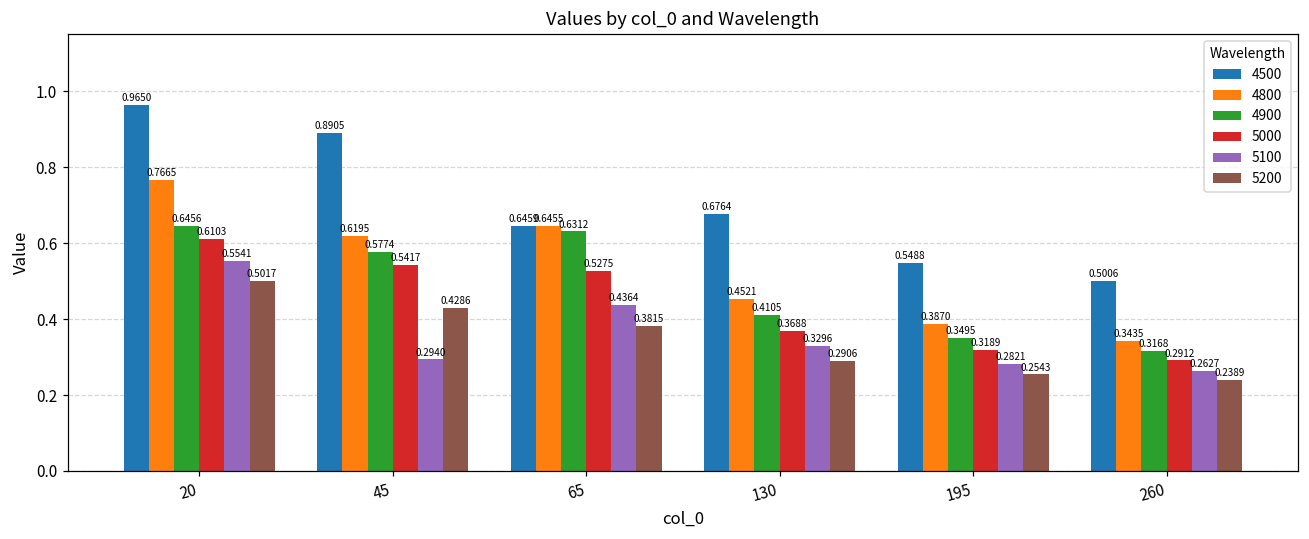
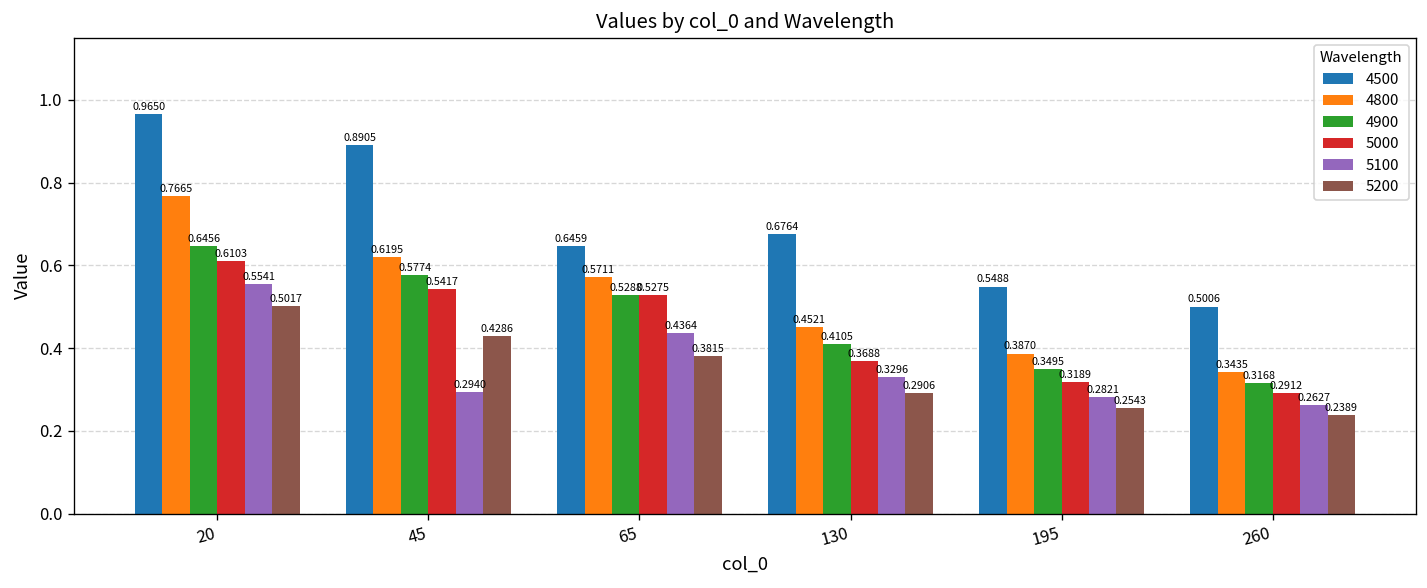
4800, 65: 0.6455 -> 0.5711
4900, 65: 0.6312 -> 0.5288
